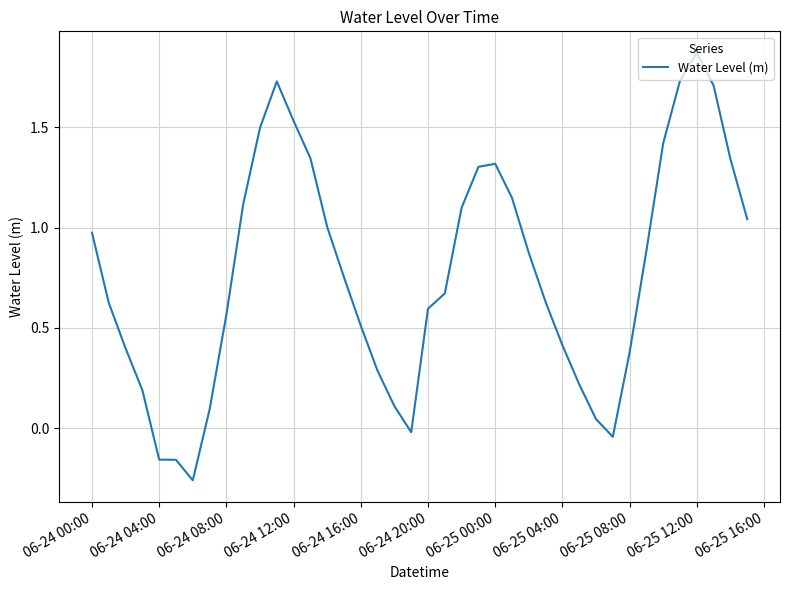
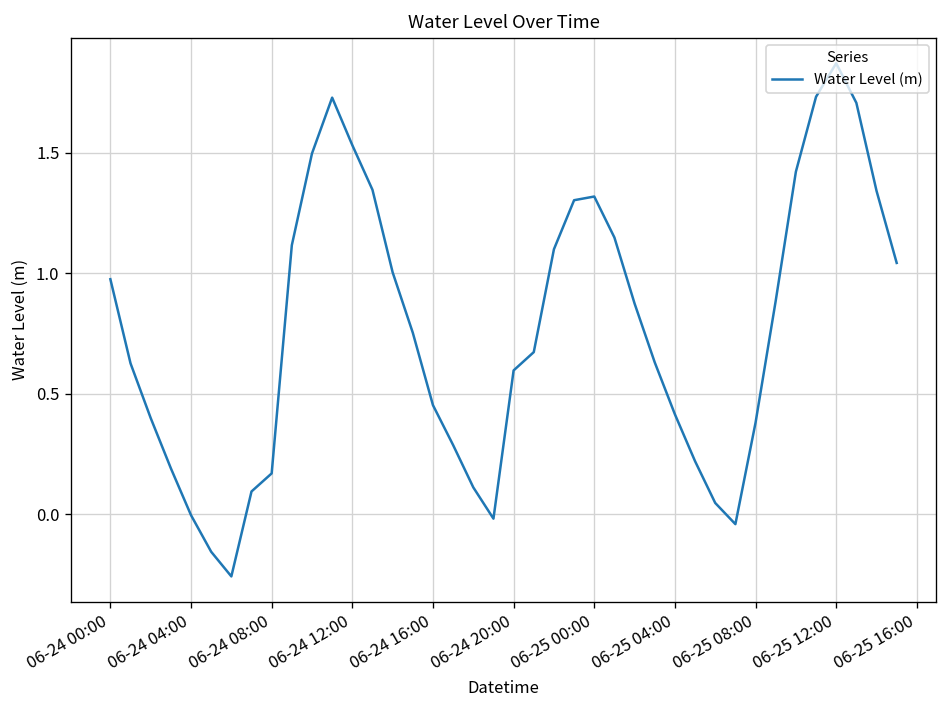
06-24 04:00: -0.16 -> 0.00
06-24 08:00: 0.57 -> 0.17
06-24 16:00: 0.51 -> 0.45
